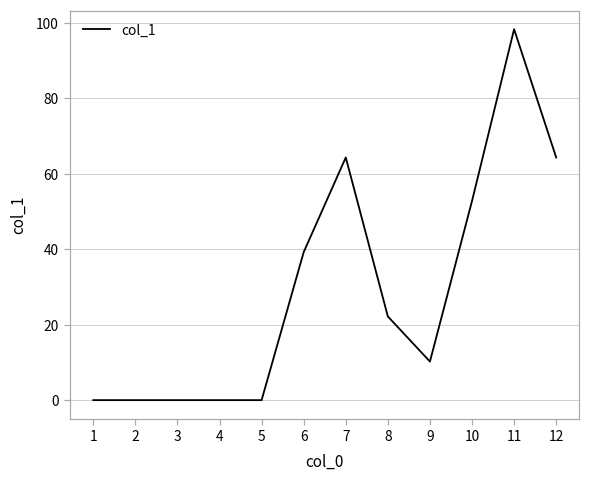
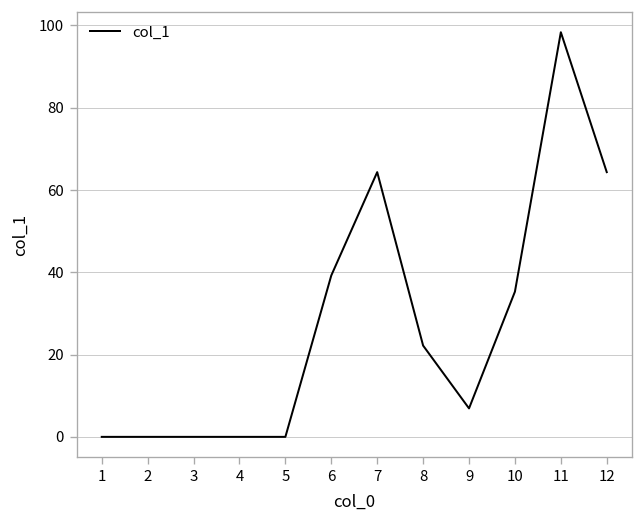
9: 10 -> 7
10: 53 -> 35
